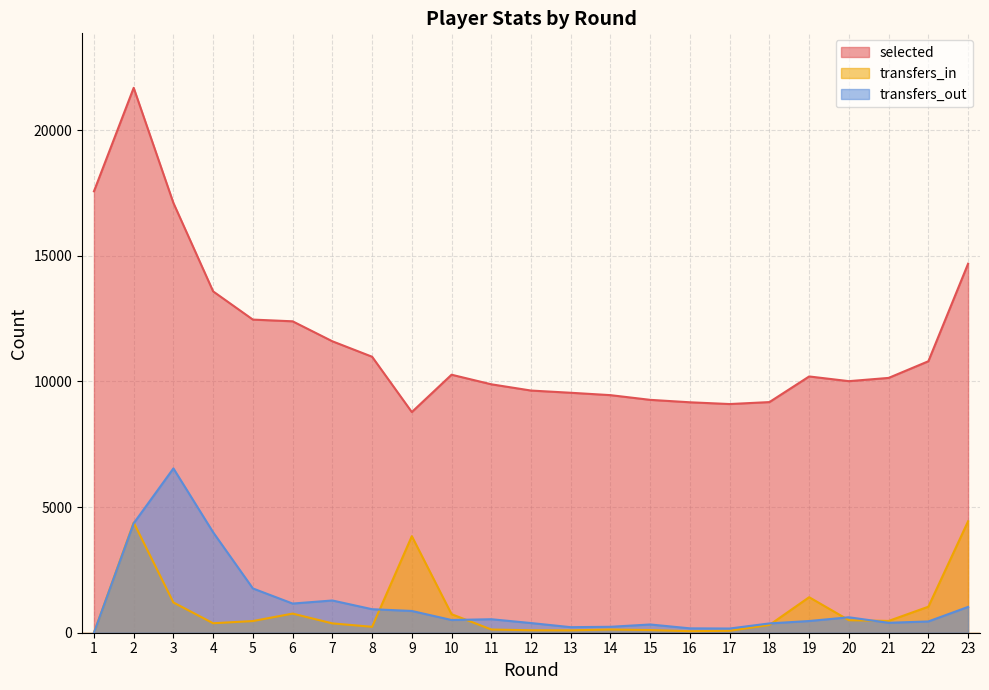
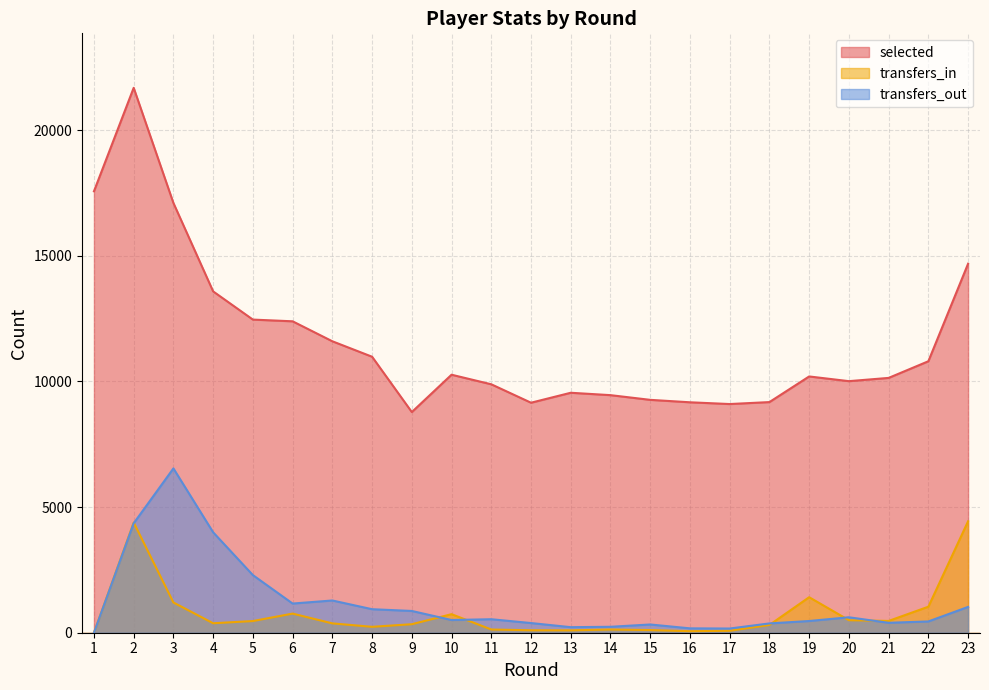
transfers_out, 5: 1800 -> 2300
transfers_in, 9: 3800 -> 300
selected, 12: 9600 -> 9200
